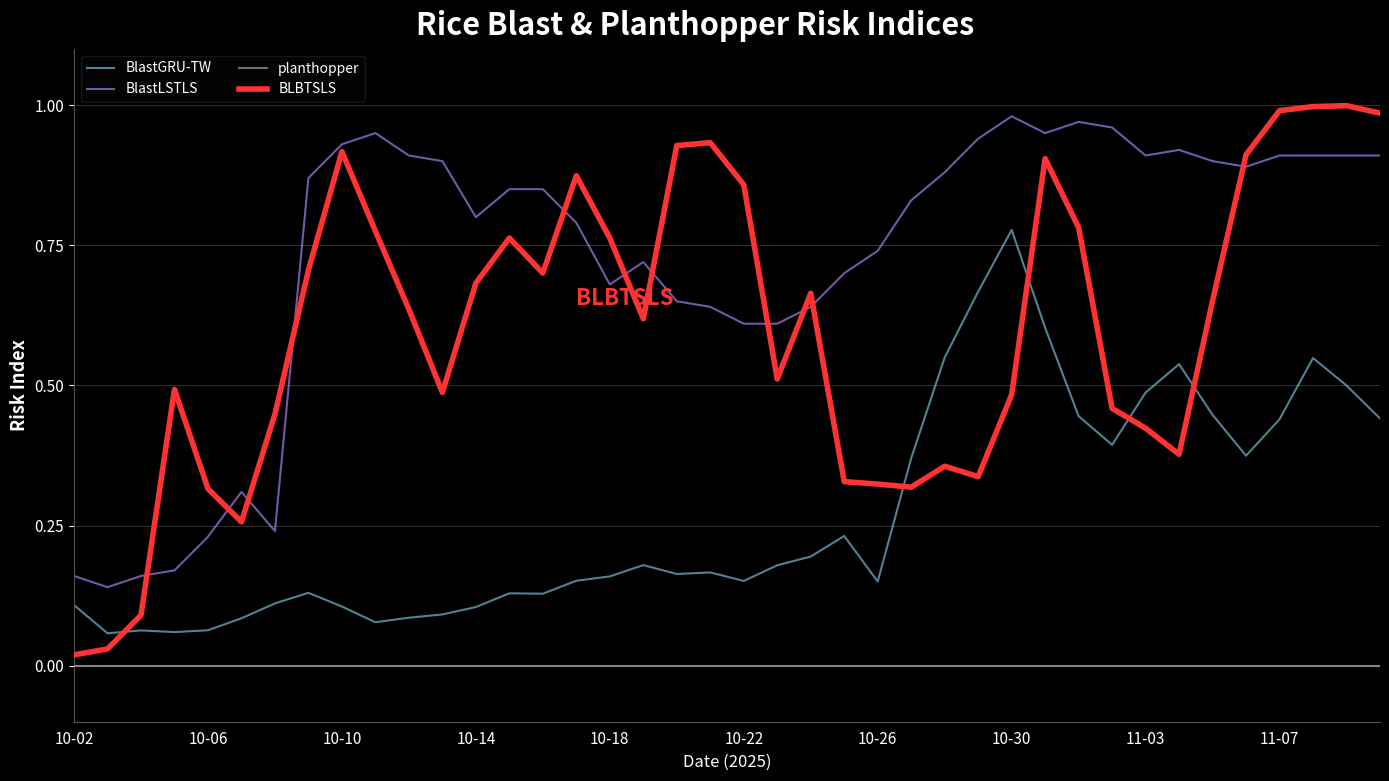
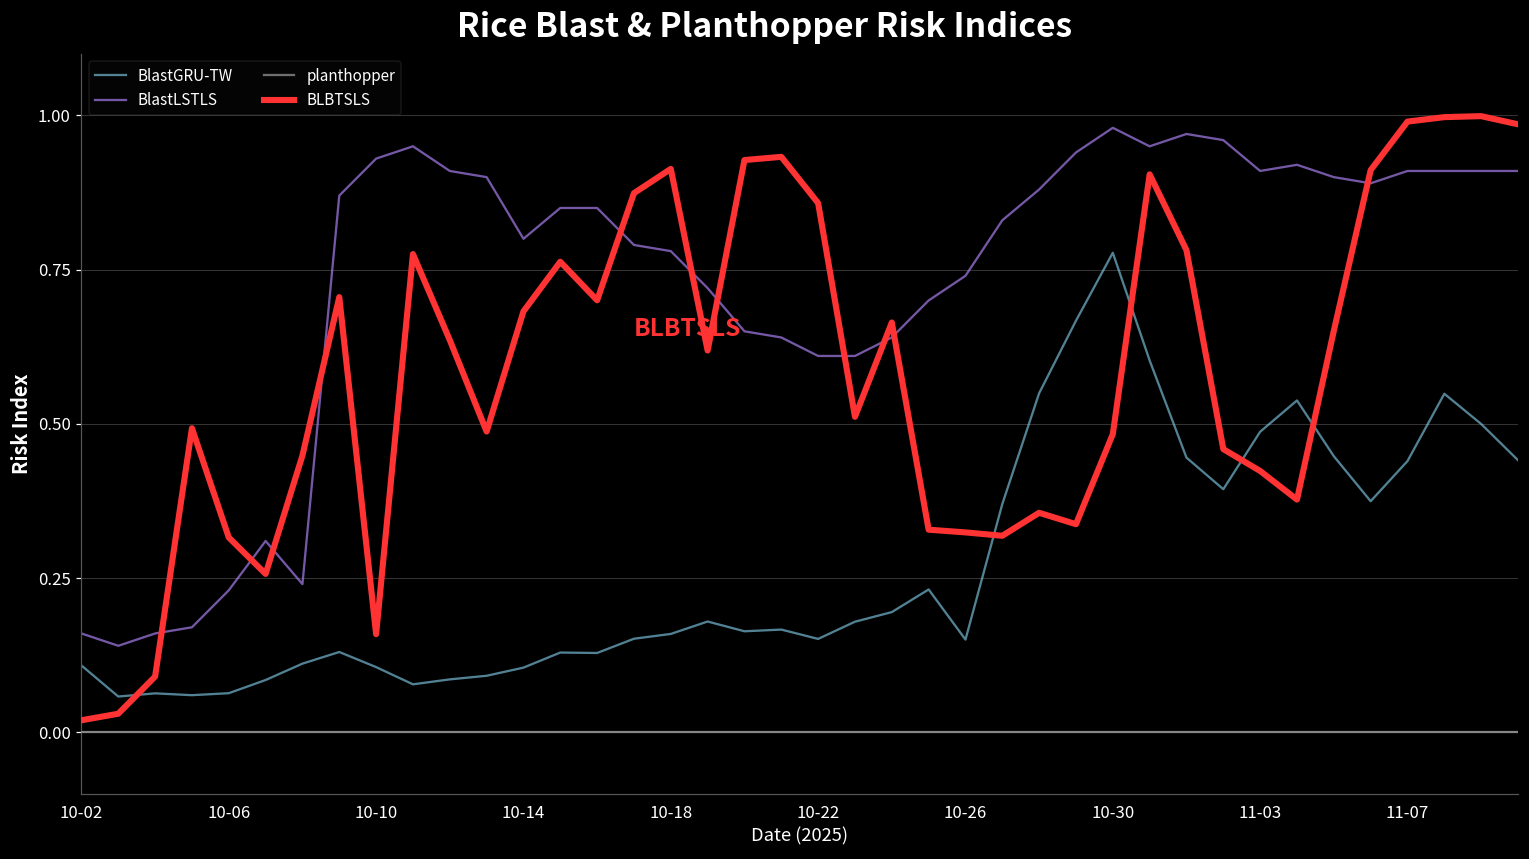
BLBTSLS, 10-10: 0.92 -> 0.16
BlastLSTLS, 10-18: 0.68 -> 0.78
BLBTSLS, 10-18: 0.76 -> 0.91
